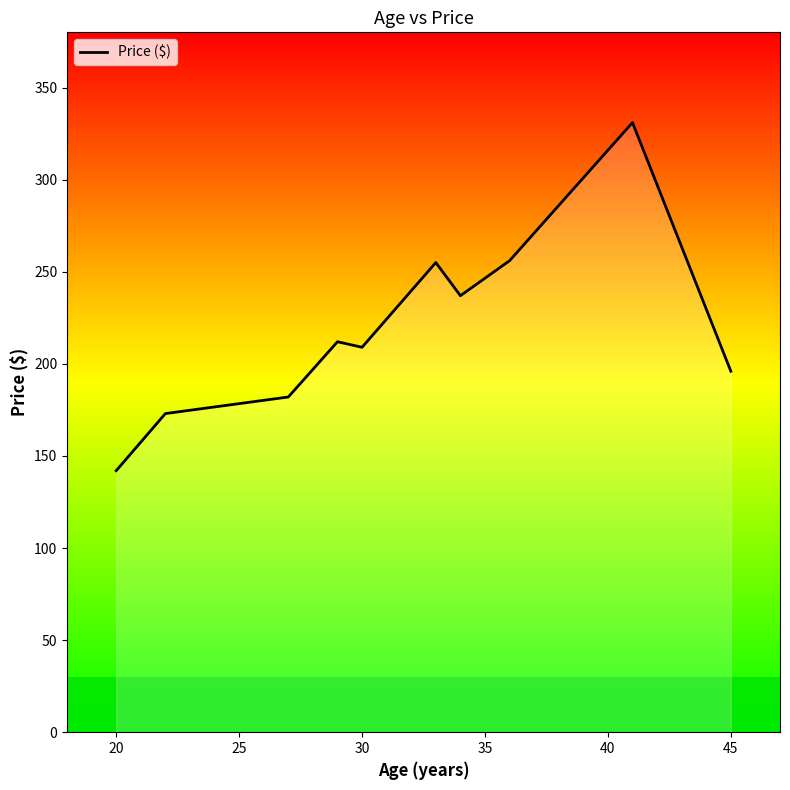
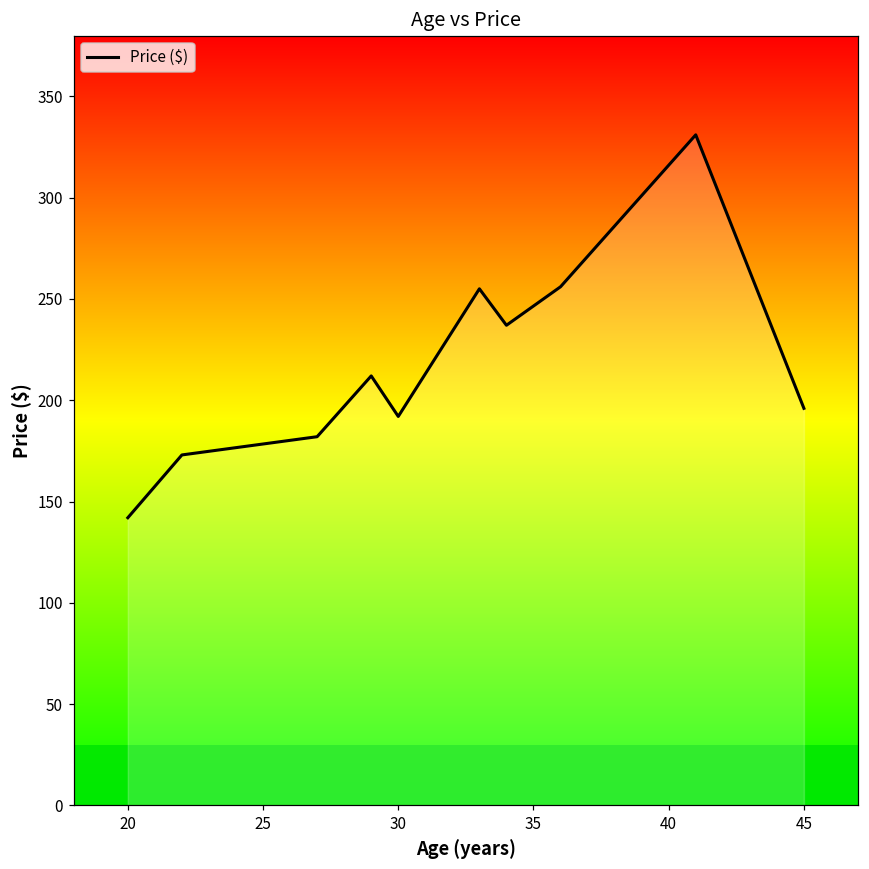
30: 209 -> 192
